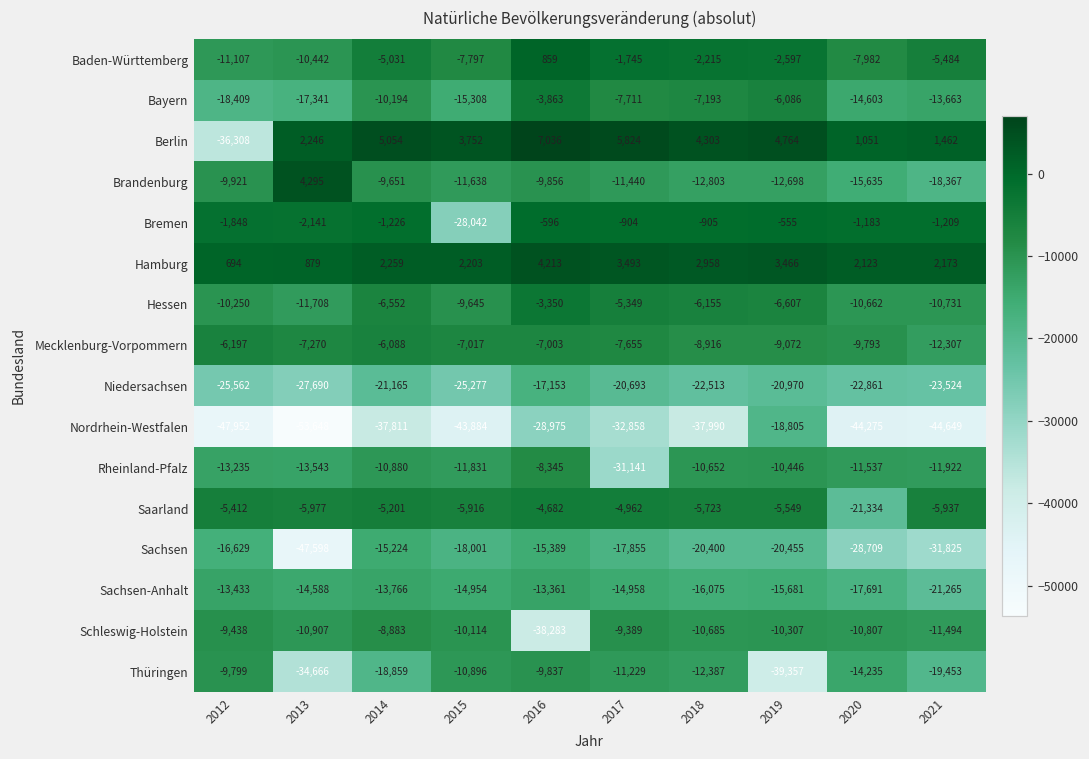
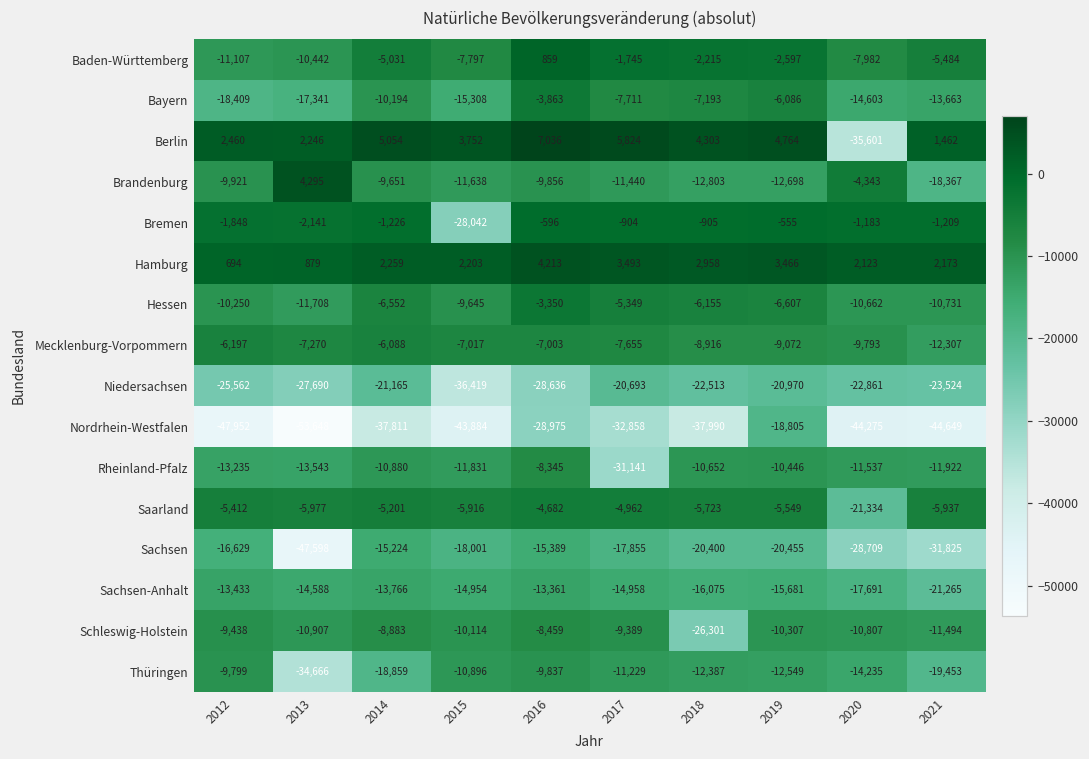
Berlin, 2012: -36,308 -> 2,460
Berlin, 2020: 1,051 -> -35,601
Brandenburg, 2020: -15,635 -> -4,343
Niedersachsen, 2015: -25,277 -> -36,419
Niedersachsen, 2016: -17,153 -> -28,636
Schleswig-Holstein, 2016: -38,283 -> -8,459
Schleswig-Holstein, 2018: -10,685 -> -26,301
Thüringen, 2019: -39,357 -> -12,549
